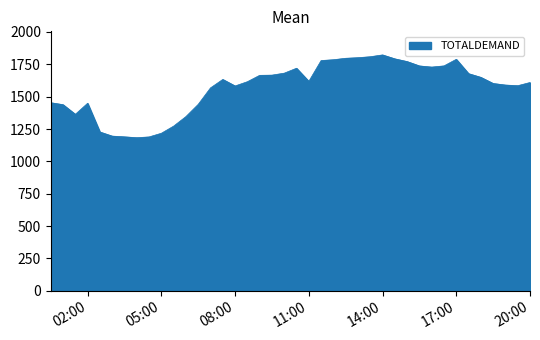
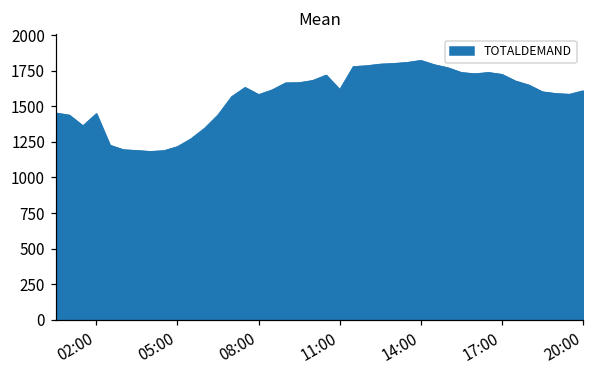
17:00: 1790 -> 1720
